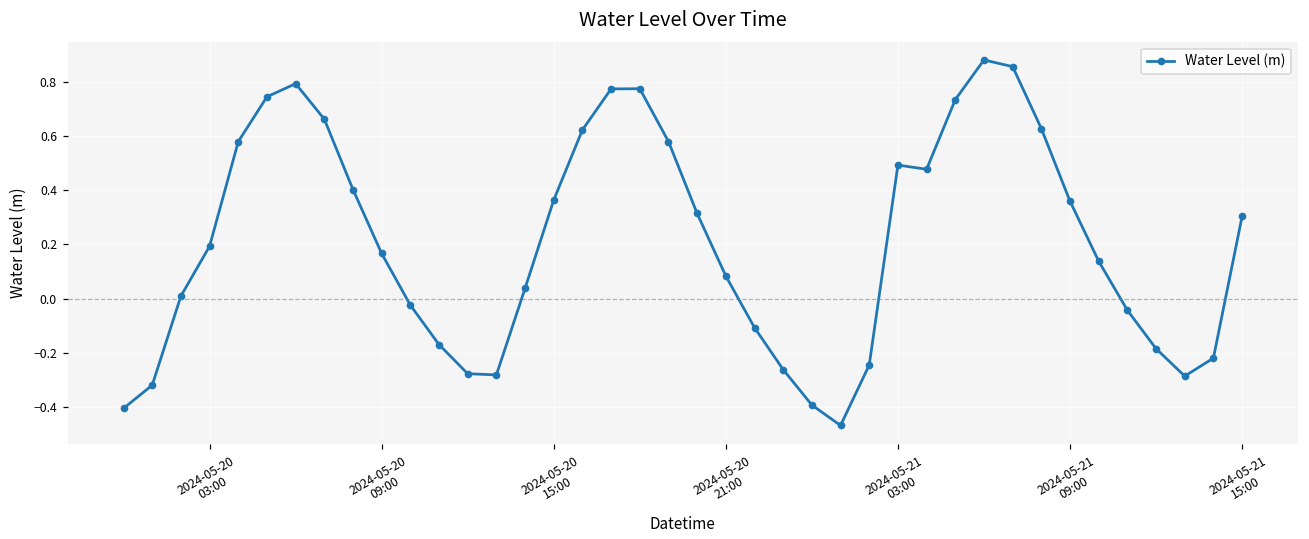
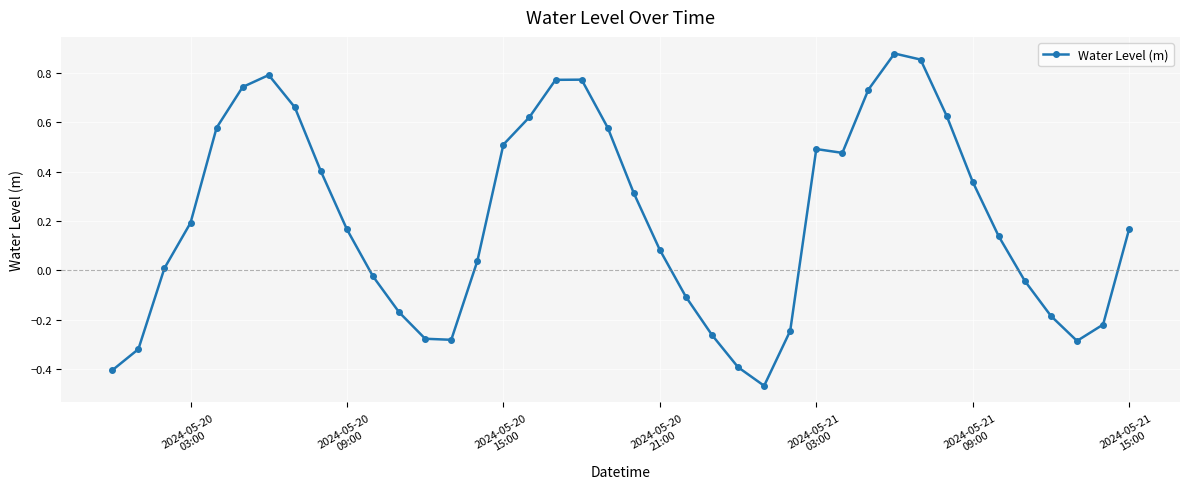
2024-05-20 15:00: 0.36 -> 0.51
2024-05-21 15:00: 0.30 -> 0.17
